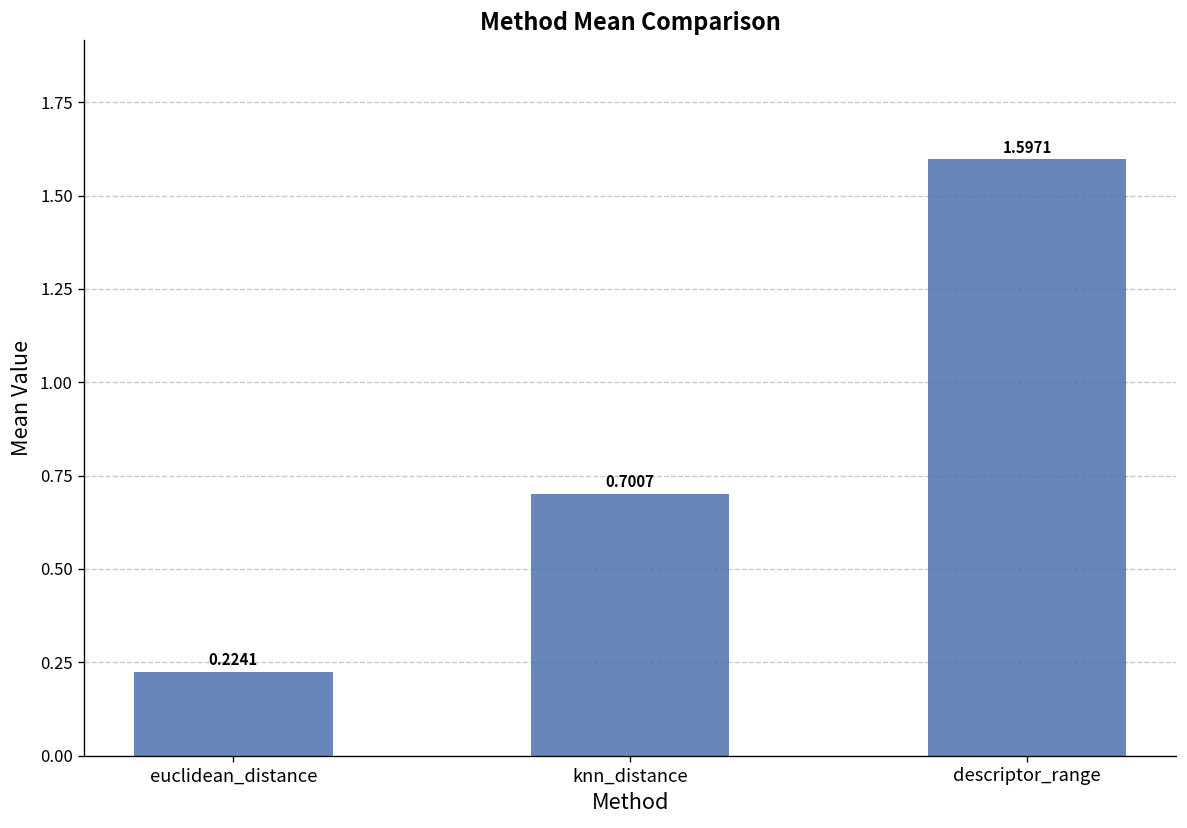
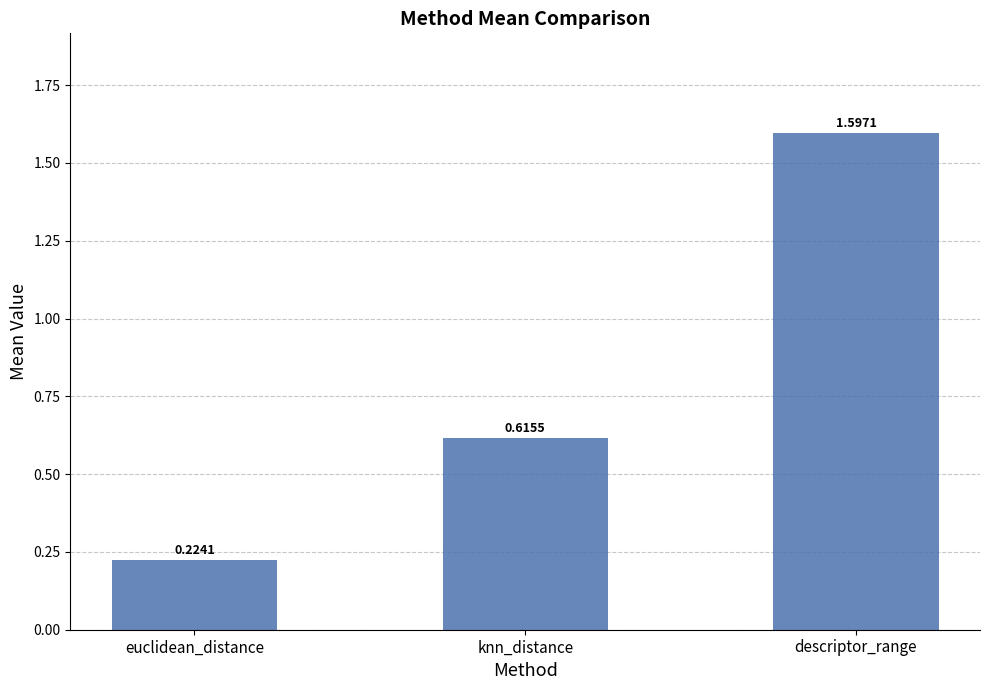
knn_distance: 0.7007 -> 0.6155
